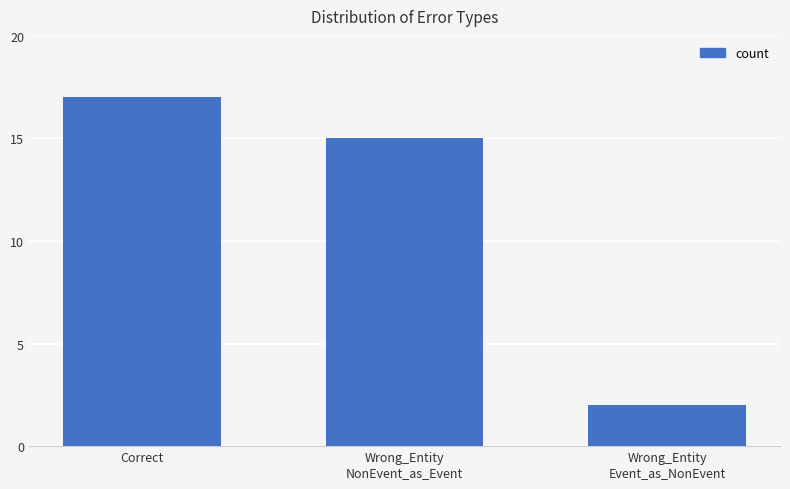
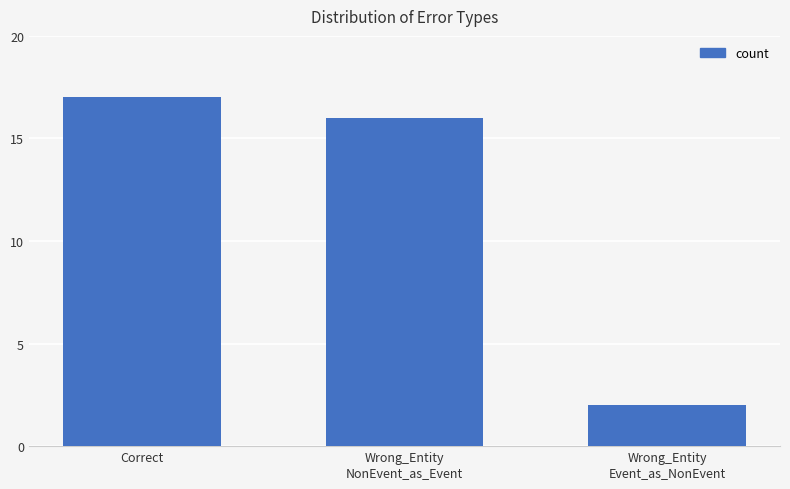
Wrong_Entity NonEvent_as_Event: 15 -> 16
